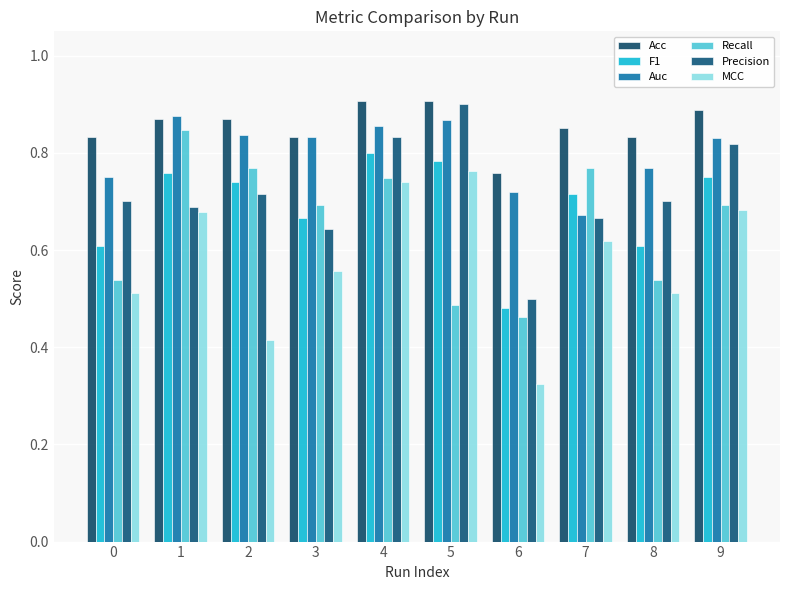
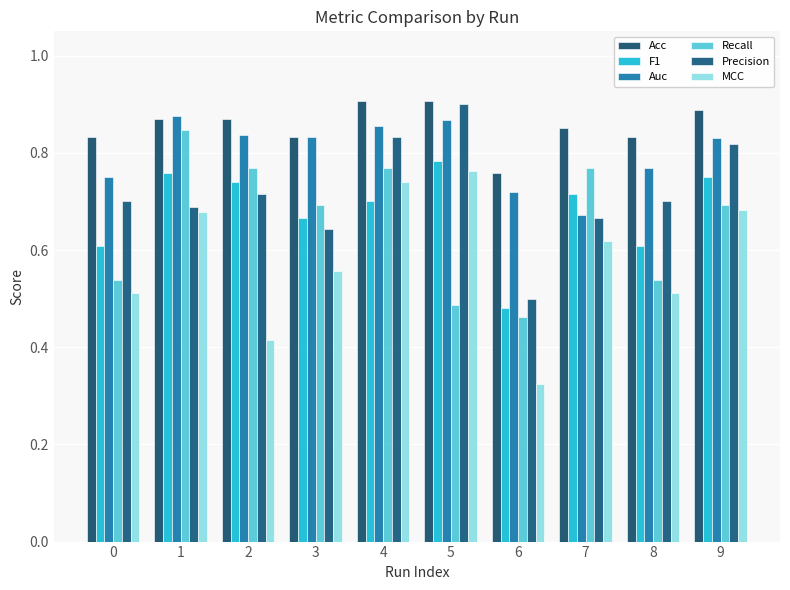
F1, 4: 0.8 -> 0.7
Recall, 4: 0.75 -> 0.77
